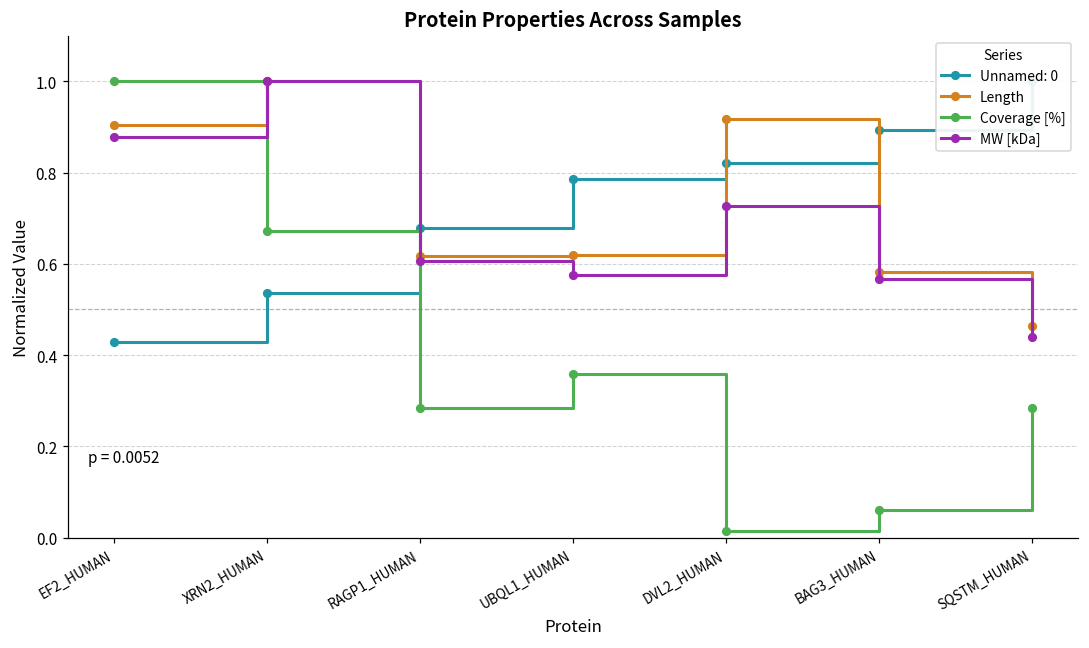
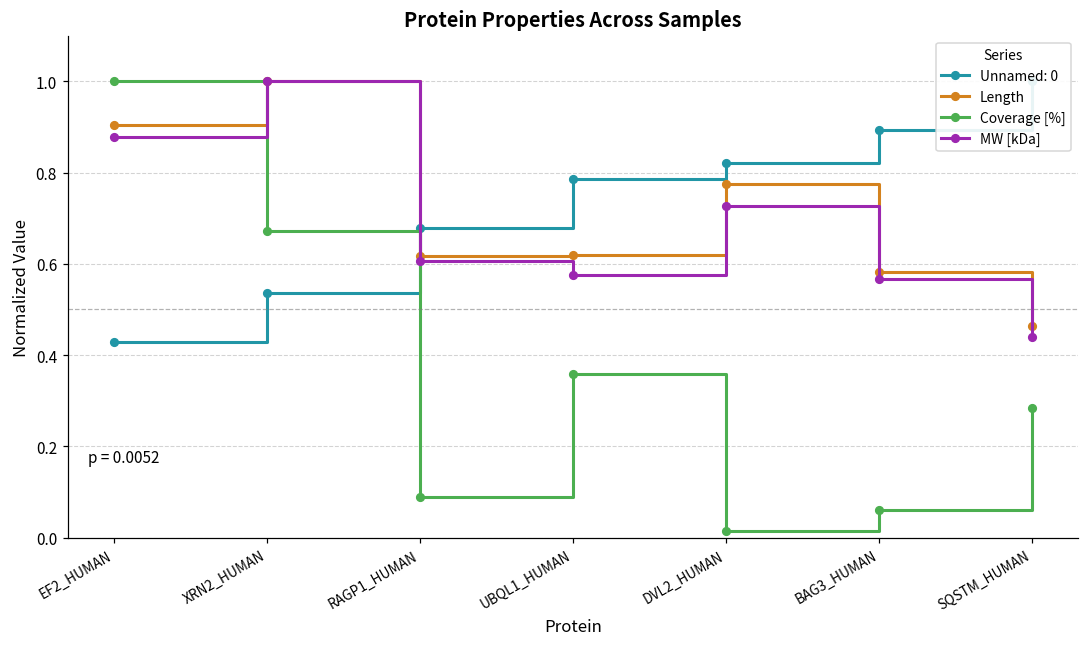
Coverage [%], RAGP1_HUMAN: 0.28 -> 0.09
Length, DVL2_HUMAN: 0.92 -> 0.77
